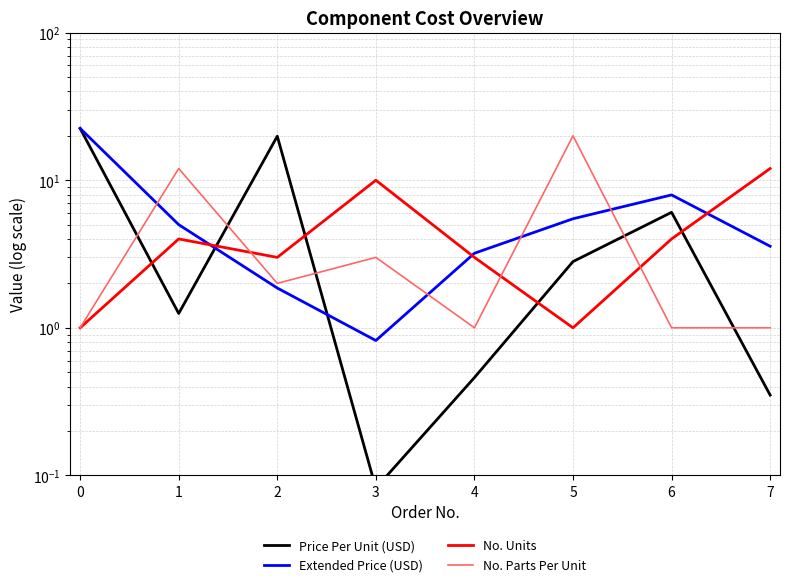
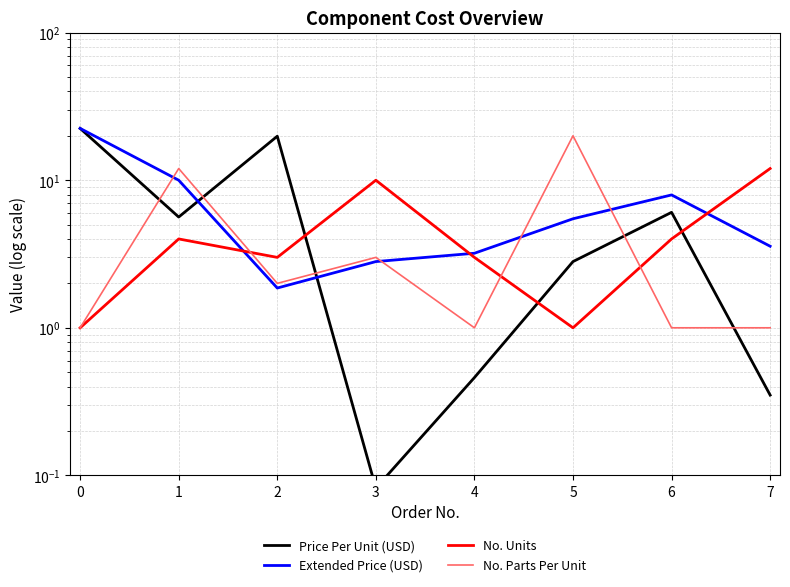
Price Per Unit (USD), 1: 1.3 -> 5.6
Extended Price (USD), 1: 5 -> 10
Extended Price (USD), 3: 0.8 -> 2.8
